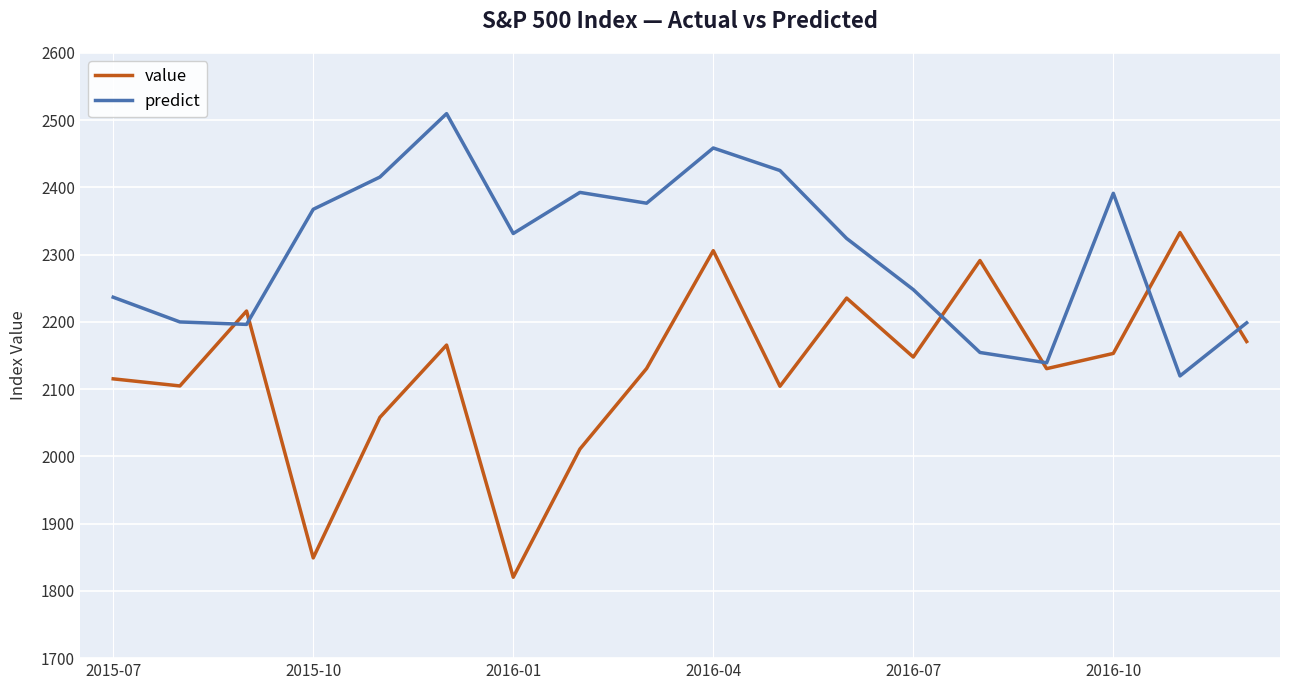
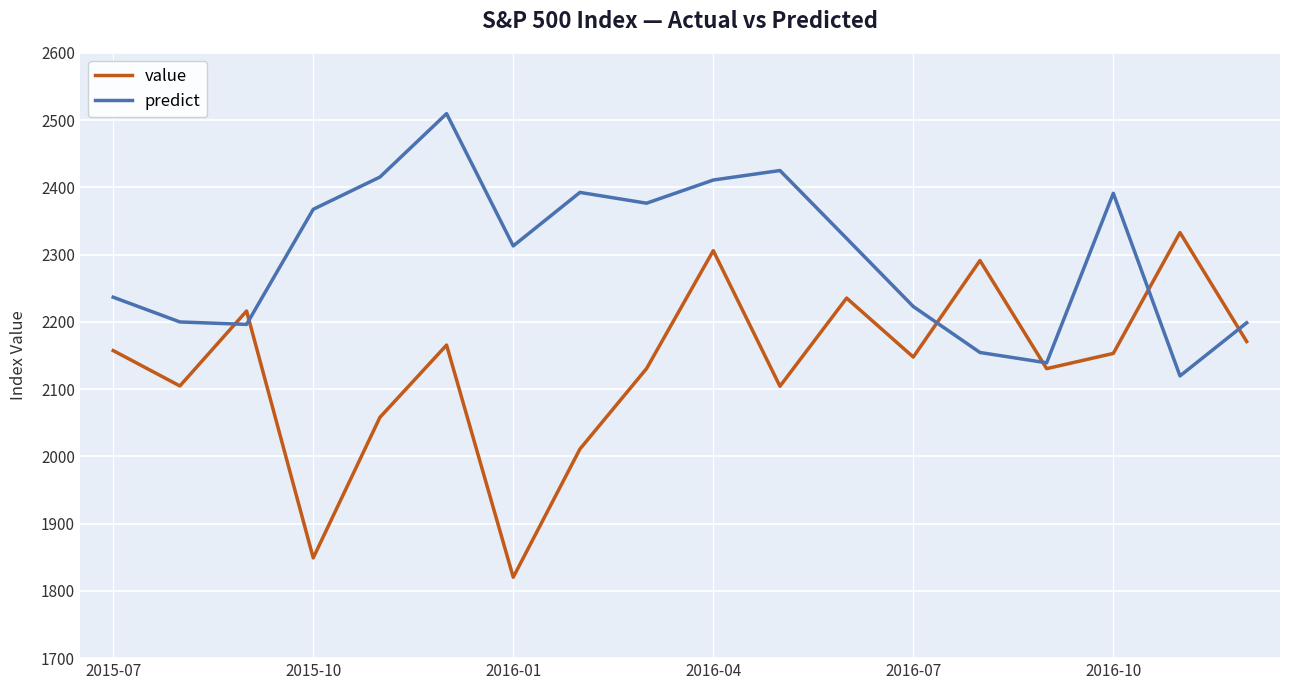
value, 2015-07: 2120 -> 2160
predict, 2016-01: 2330 -> 2310
predict, 2016-04: 2460 -> 2410
predict, 2016-07: 2250 -> 2220
